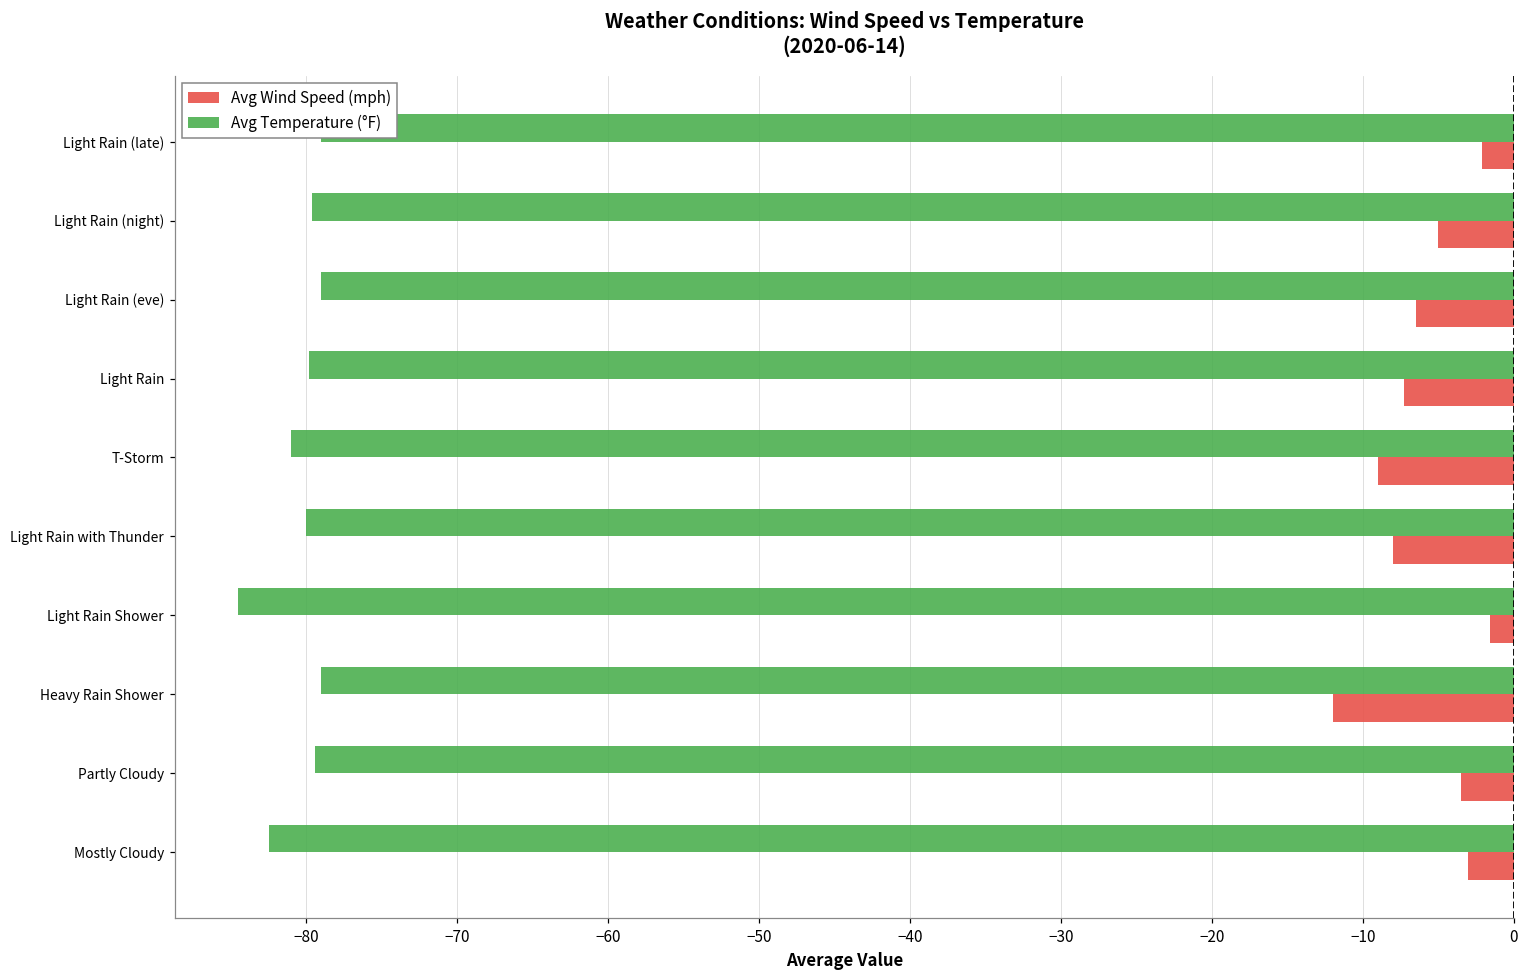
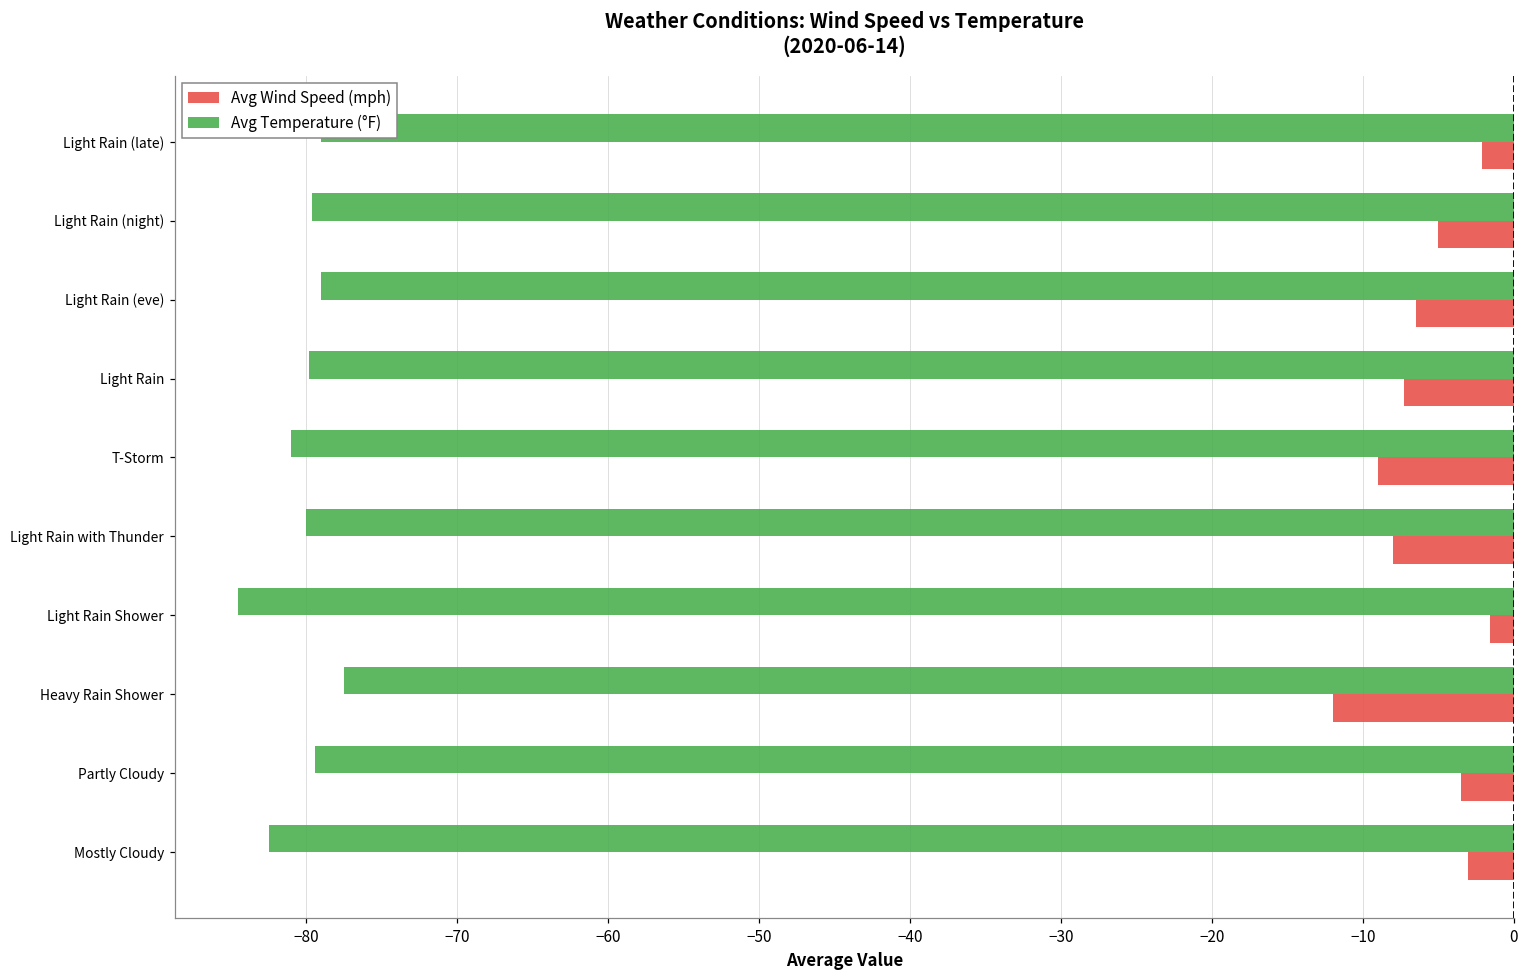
Avg Temperature (°F), Heavy Rain Shower: -79.0 -> -77.5
